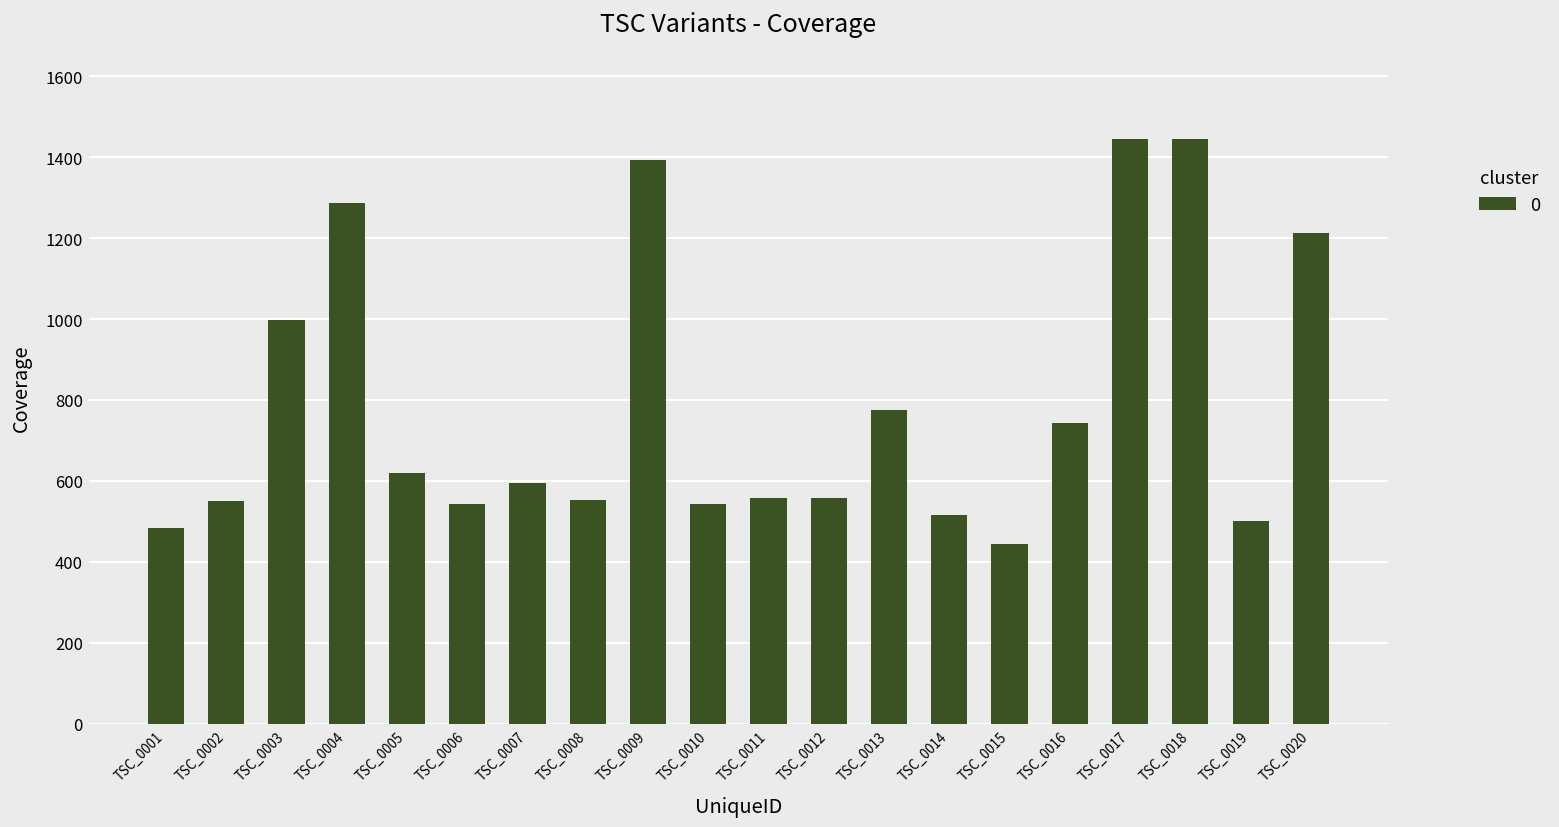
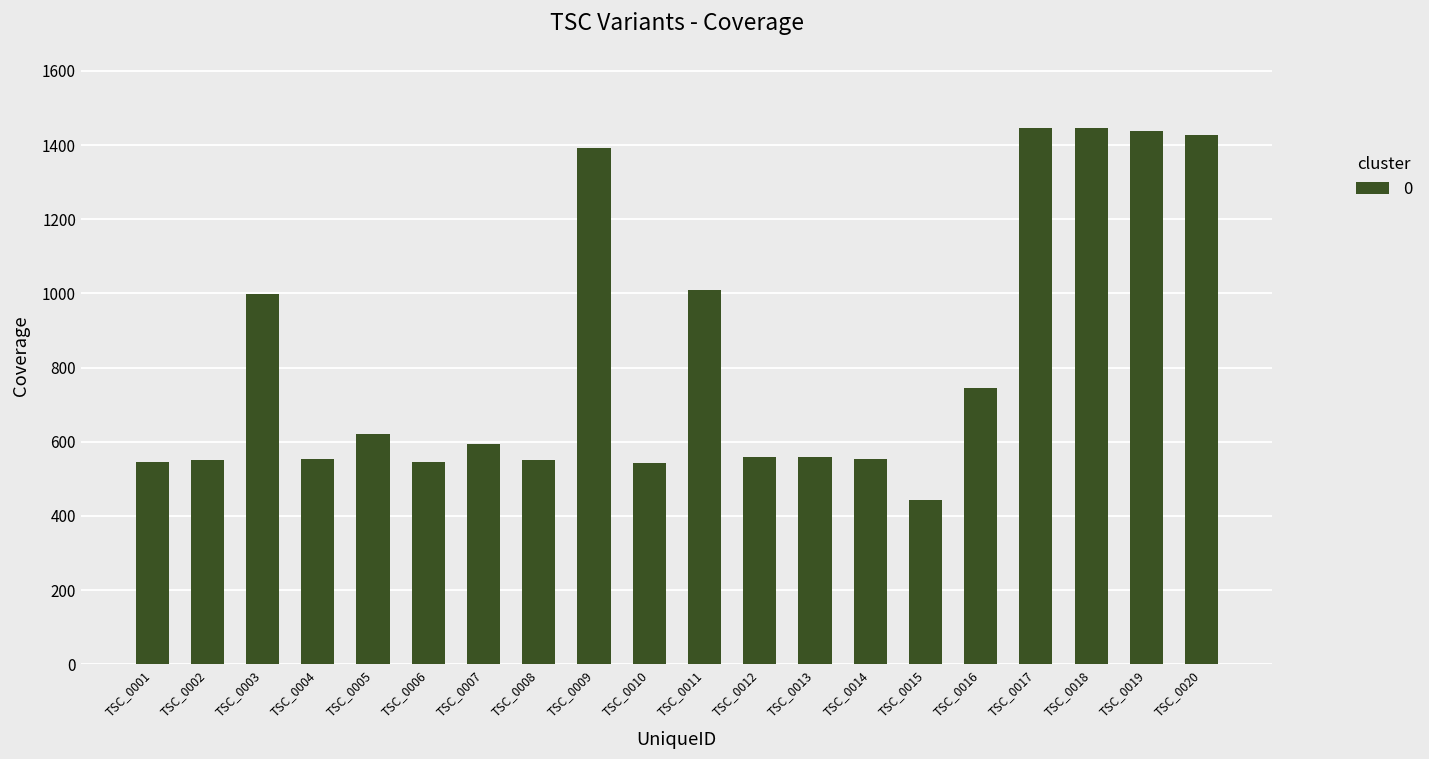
TSC_0001: 480 -> 540
TSC_0004: 1290 -> 550
TSC_0011: 560 -> 1010
TSC_0013: 770 -> 560
TSC_0014: 520 -> 550
TSC_0019: 500 -> 1440
TSC_0020: 1210 -> 1430
